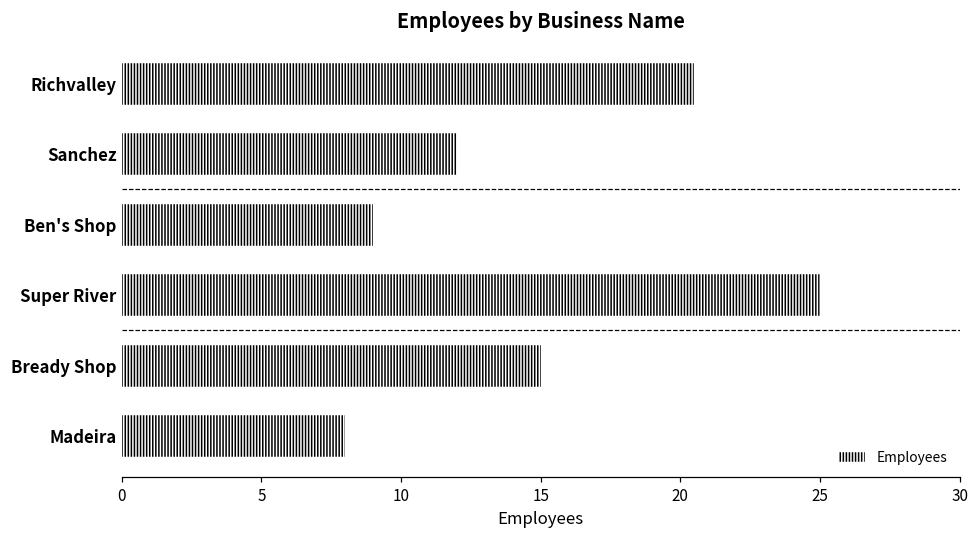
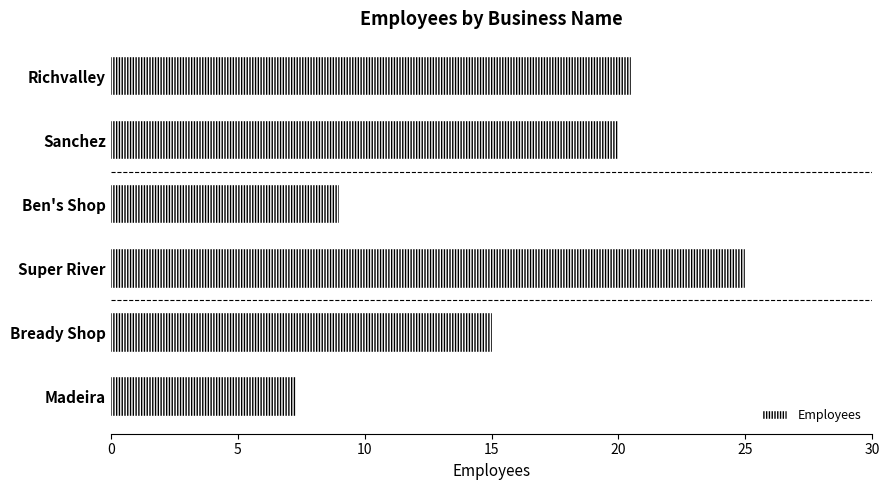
Sanchez: 12 -> 20
Madeira: 8.0 -> 7.3
